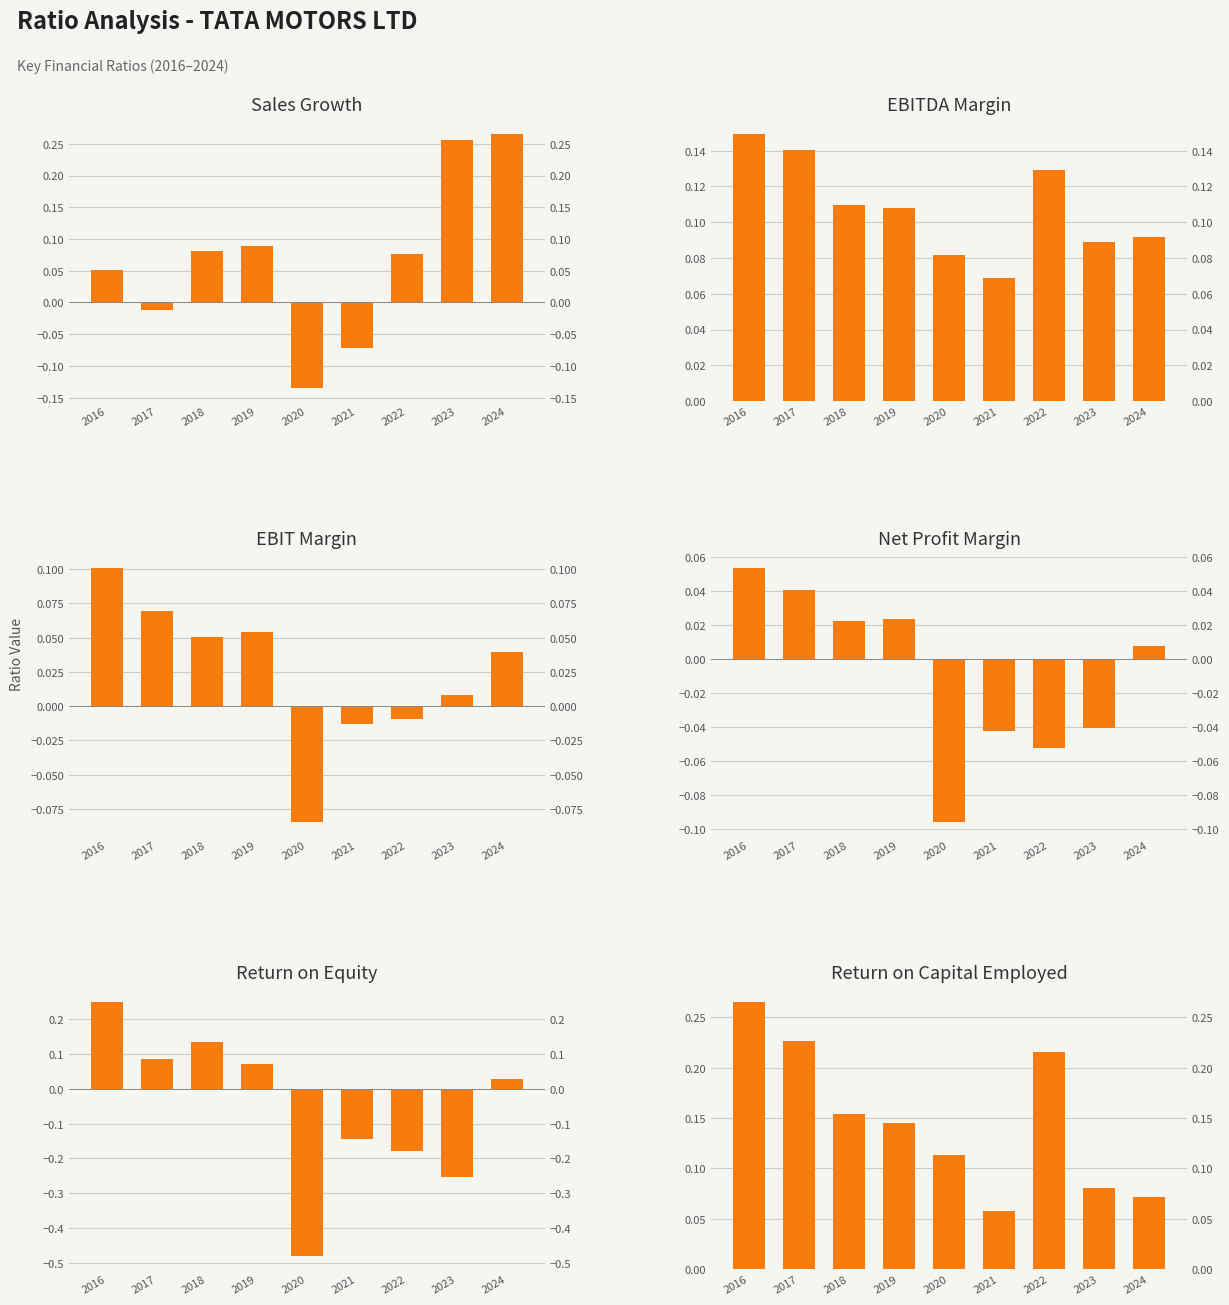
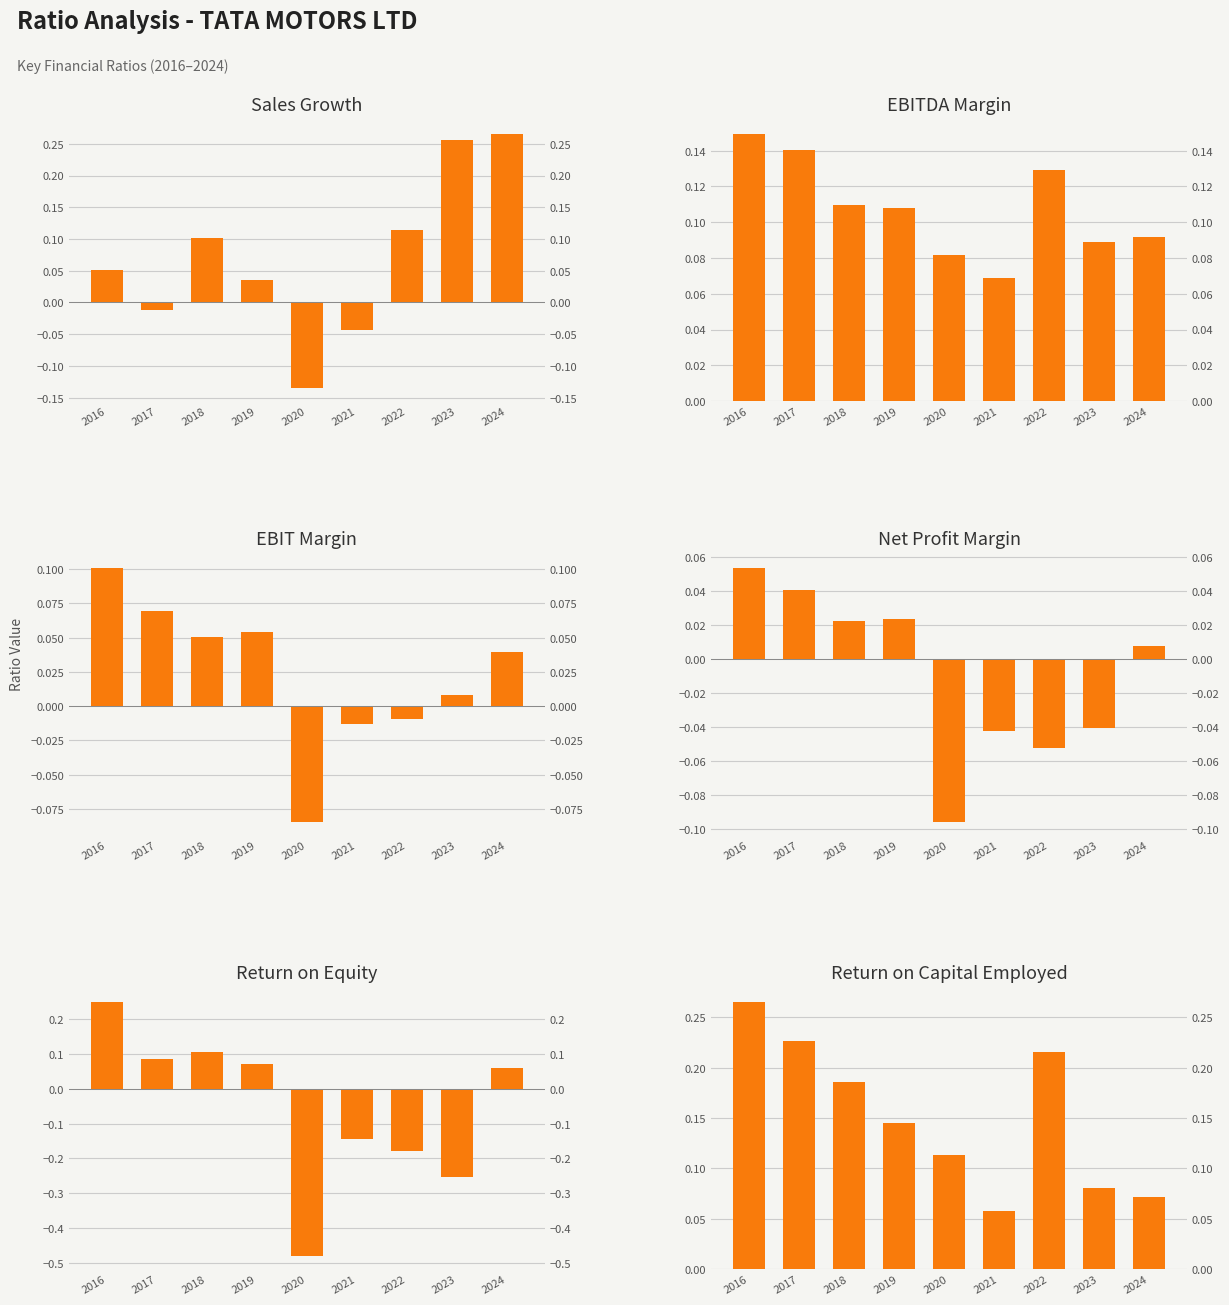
Sales Growth, 2018: 0.08 -> 0.10
Sales Growth, 2019: 0.09 -> 0.04
Sales Growth, 2021: -0.07 -> -0.04
Sales Growth, 2022: 0.08 -> 0.11
Return on Equity, 2018: 0.13 -> 0.10
Return on Equity, 2024: 0.03 -> 0.06
Return on Capital Employed, 2018: 0.154 -> 0.185
